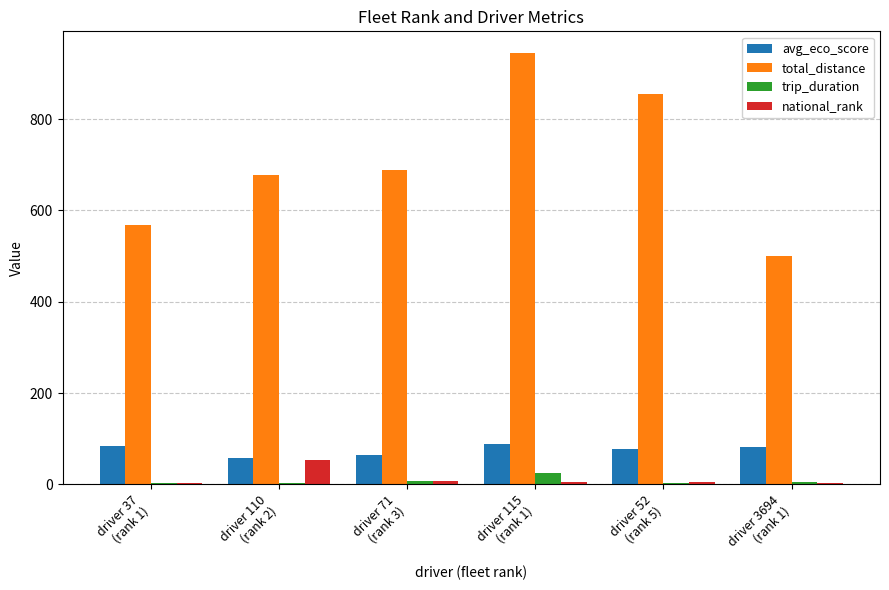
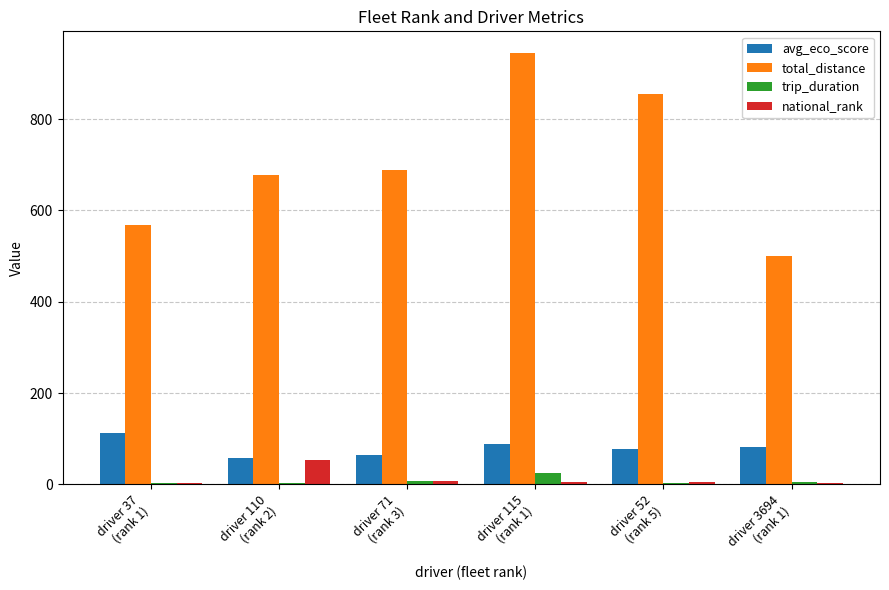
avg_eco_score, driver 37 (rank 1): 80 -> 110
